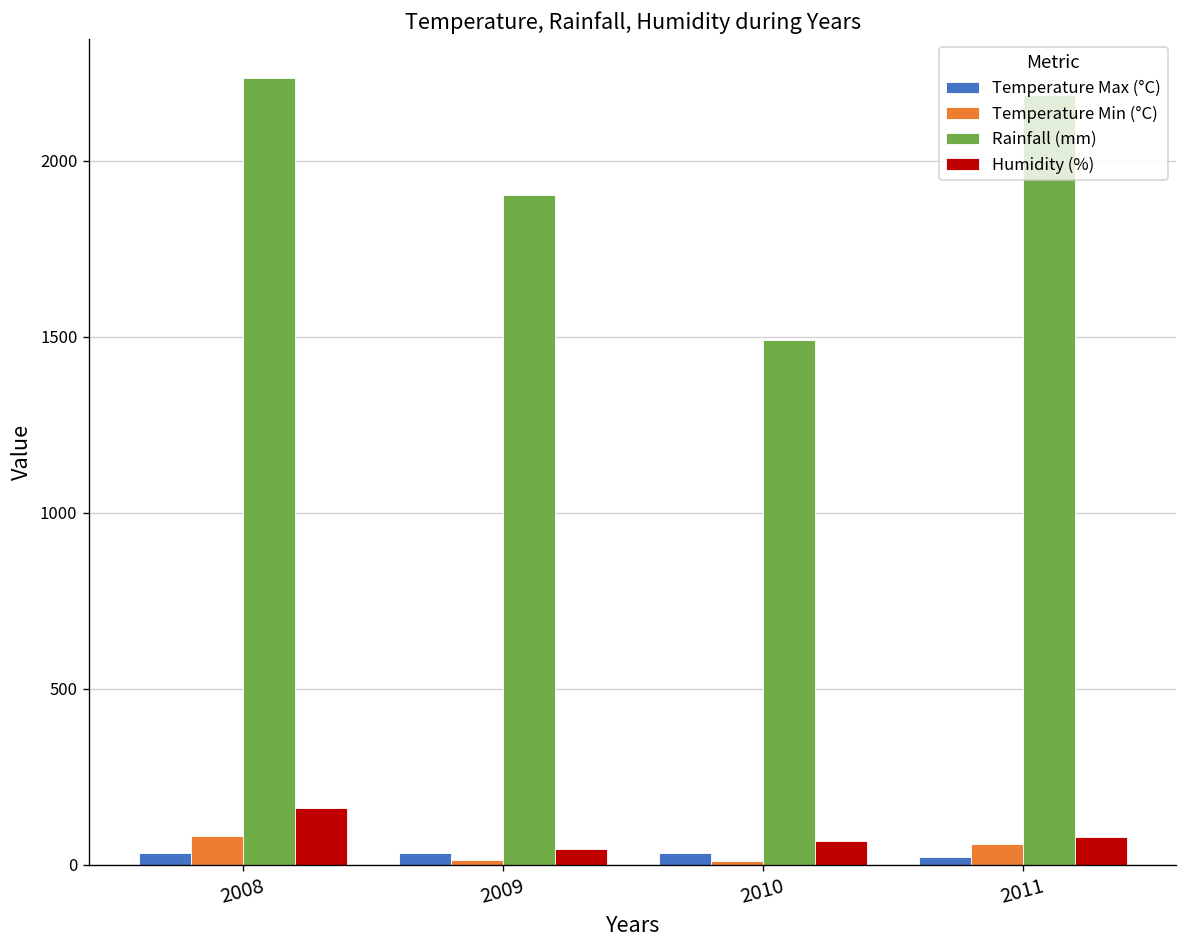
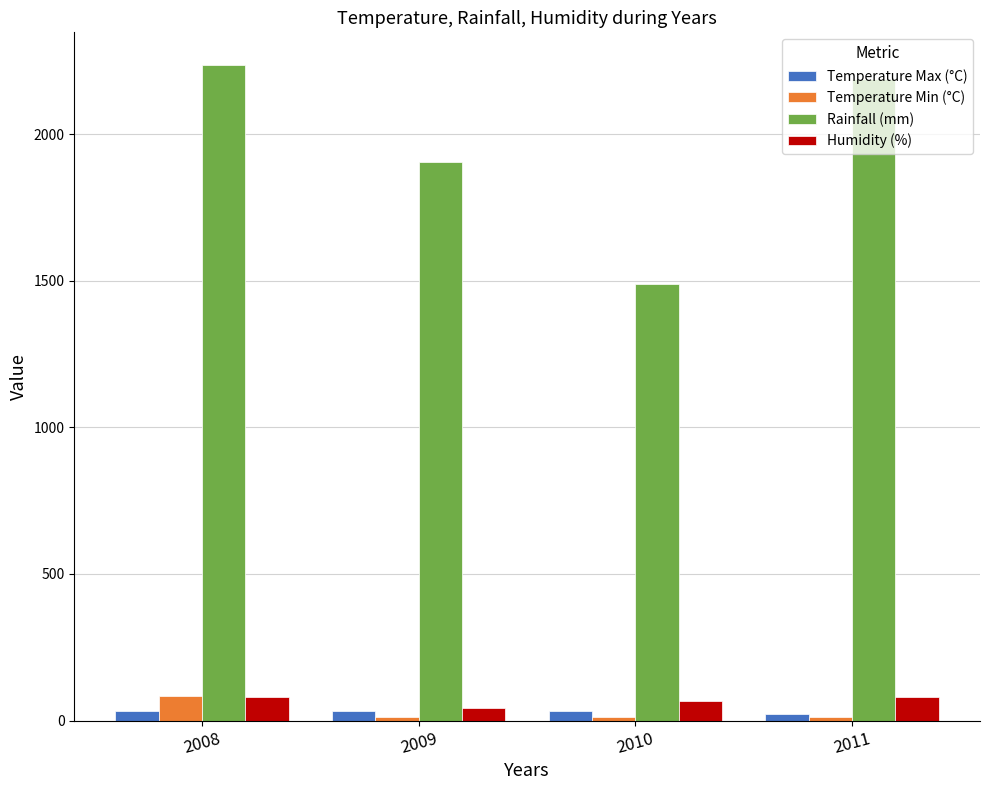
Humidity (%), 2008: 160 -> 80
Temperature Min (°C), 2011: 60 -> 10
